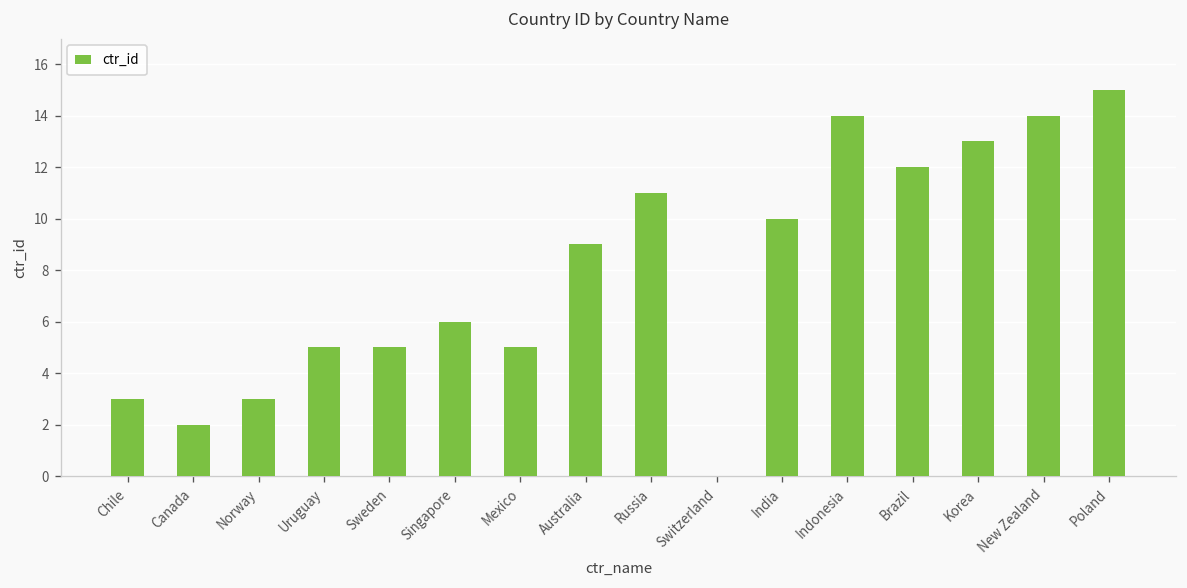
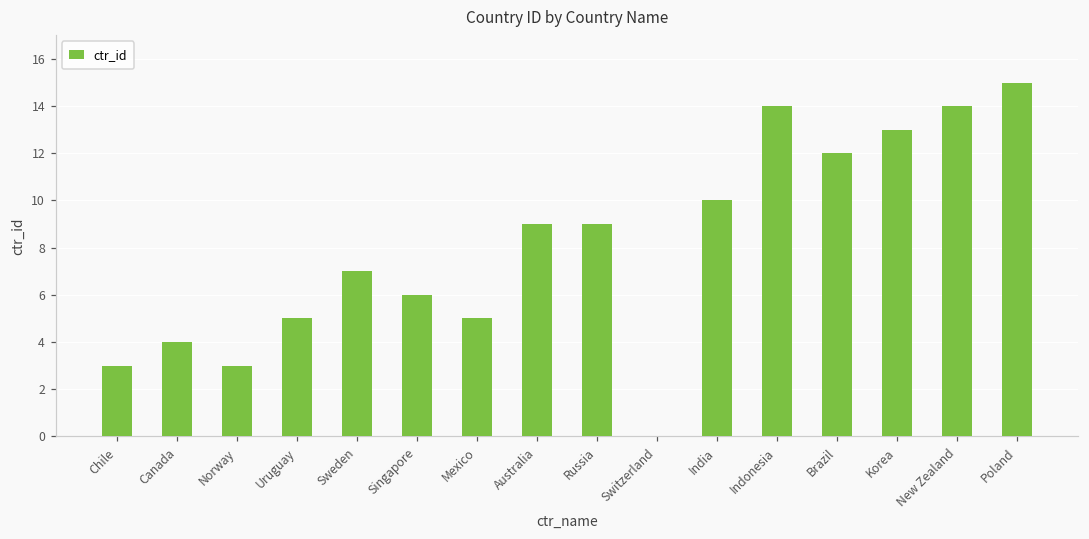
Canada: 2 -> 4
Sweden: 5 -> 7
Russia: 11 -> 9
